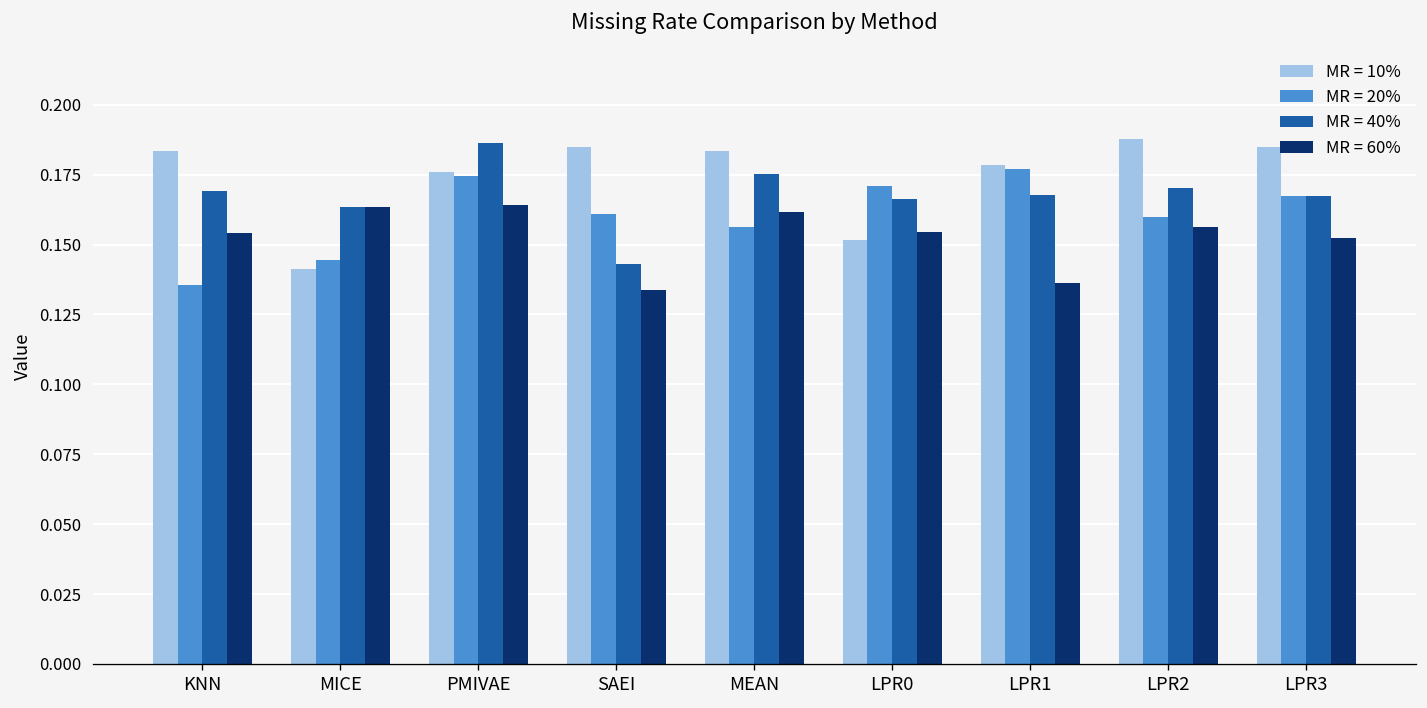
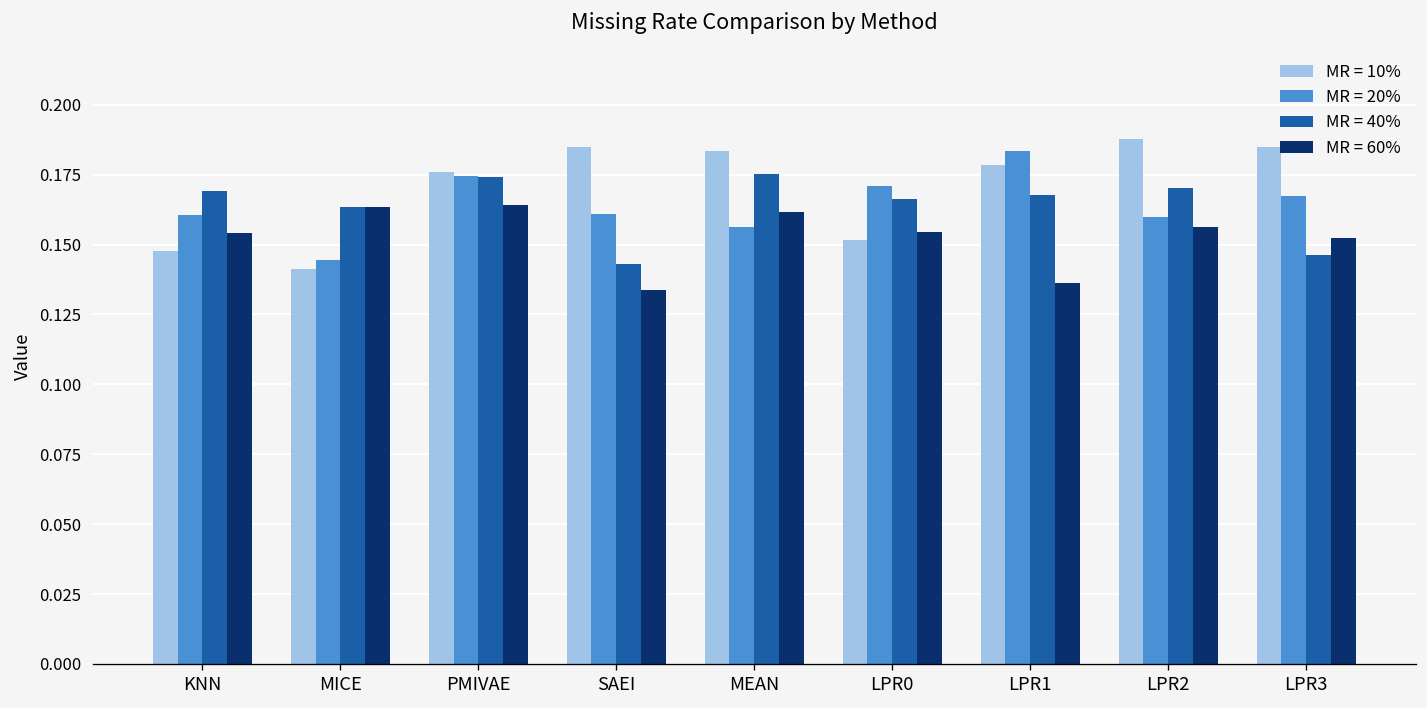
MR = 10%, KNN: 0.184 -> 0.148
MR = 20%, KNN: 0.136 -> 0.160
MR = 40%, PMIVAE: 0.186 -> 0.174
MR = 20%, LPR1: 0.177 -> 0.183
MR = 40%, LPR3: 0.168 -> 0.146
